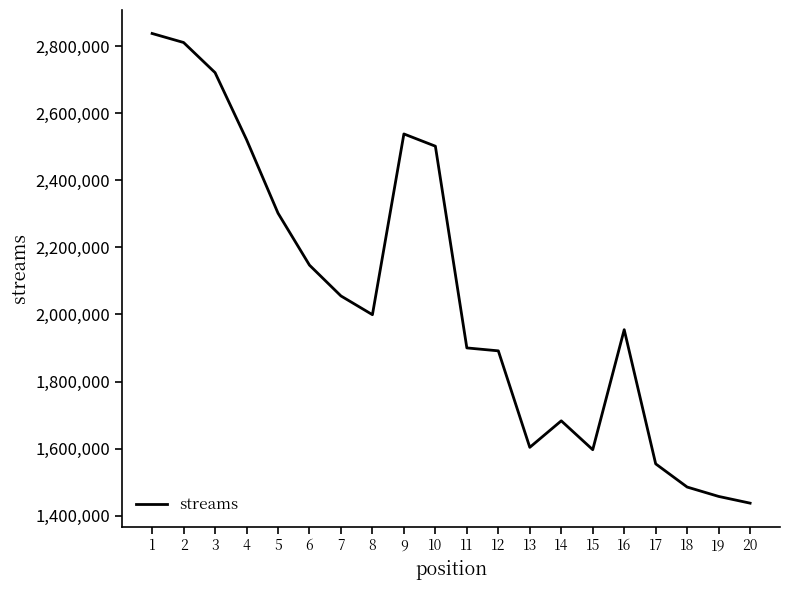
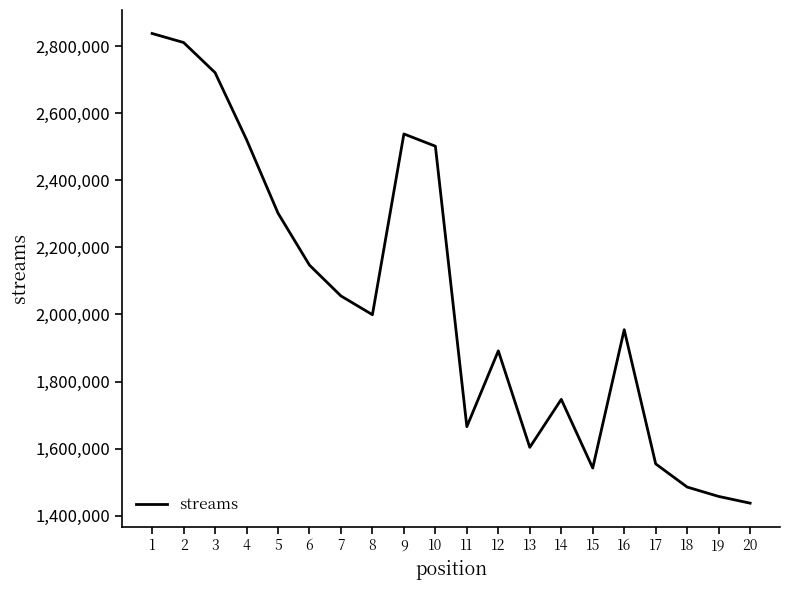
11: 1,900,000 -> 1,670,000
14: 1,680,000 -> 1,750,000
15: 1,600,000 -> 1,540,000
